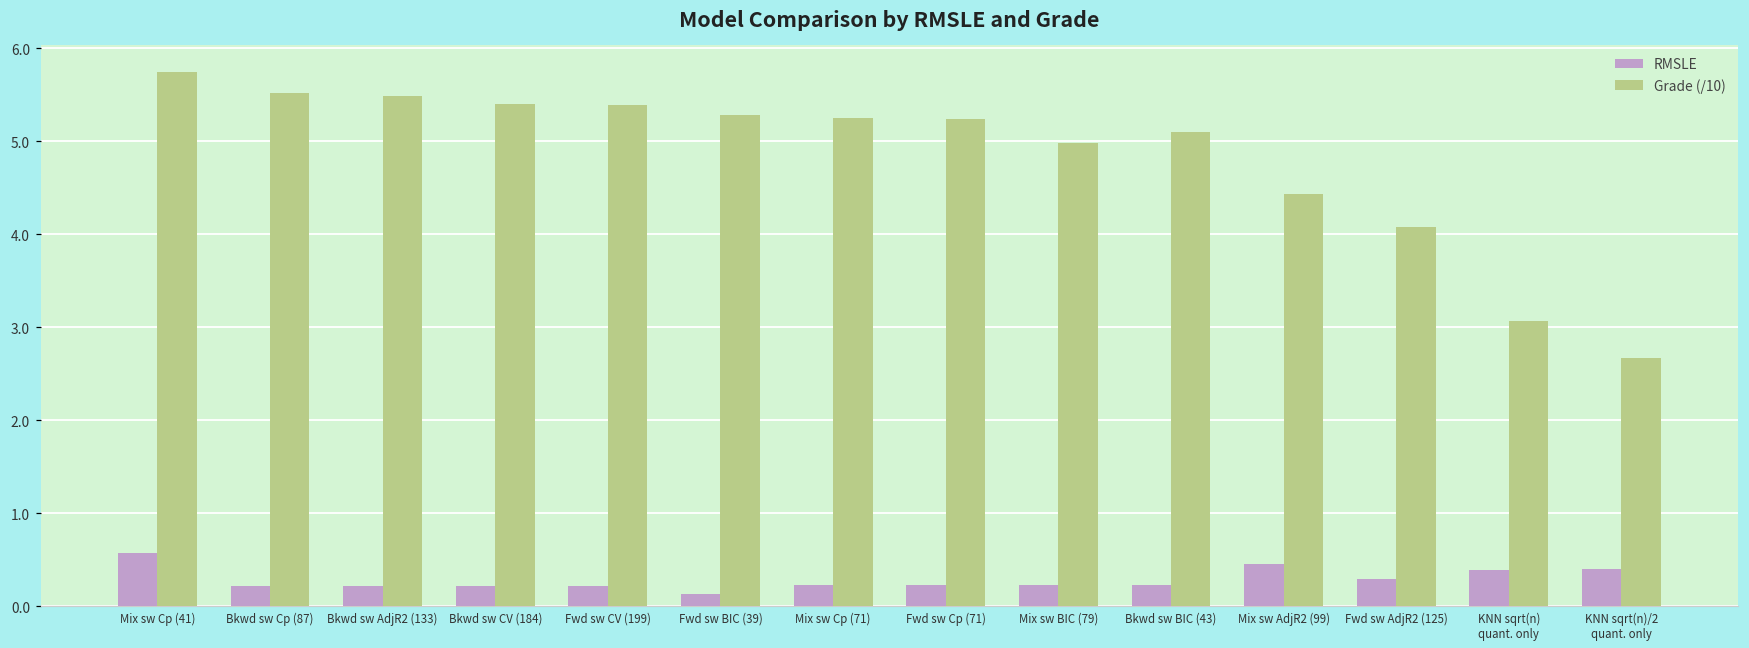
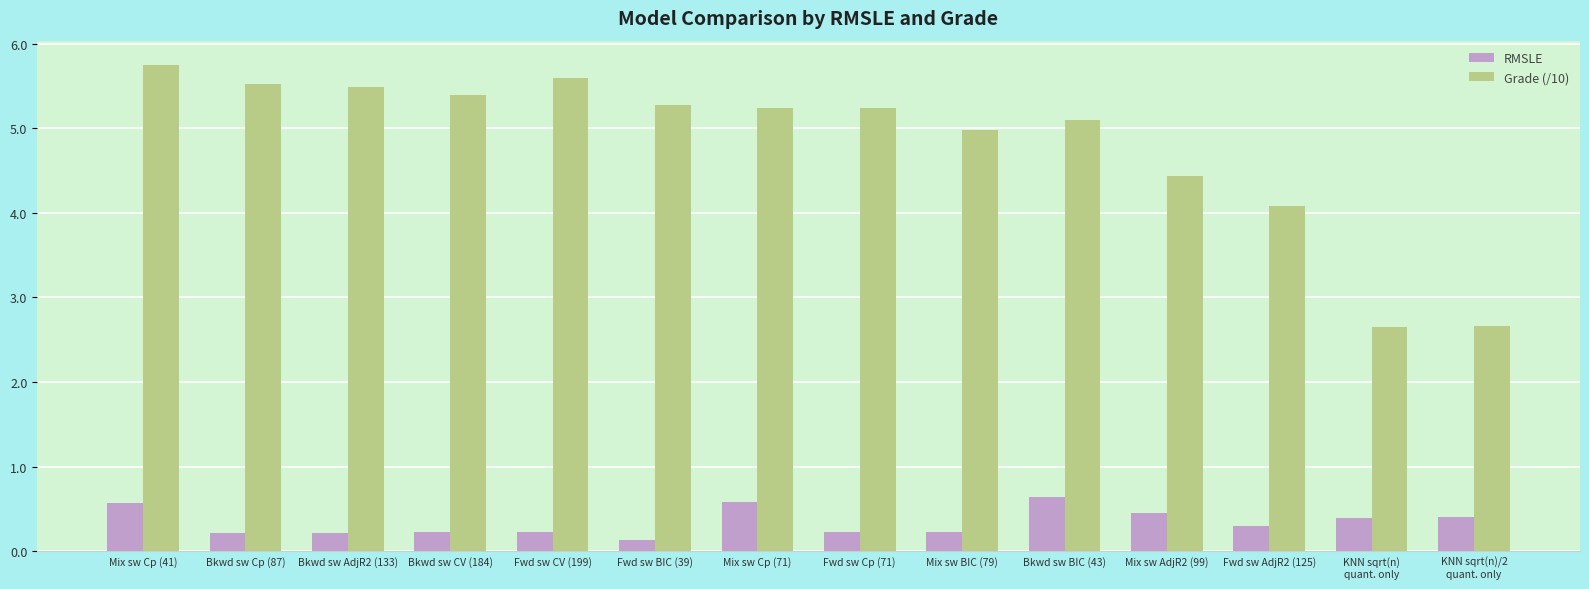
Grade (/10), Fwd sw CV (199): 5.4 -> 5.6
RMSLE, Mix sw Cp (71): 0.2 -> 0.6
RMSLE, Bkwd sw BIC (43): 0.2 -> 0.6
Grade (/10), KNN sqrt(n) quant. only: 3.1 -> 2.6
